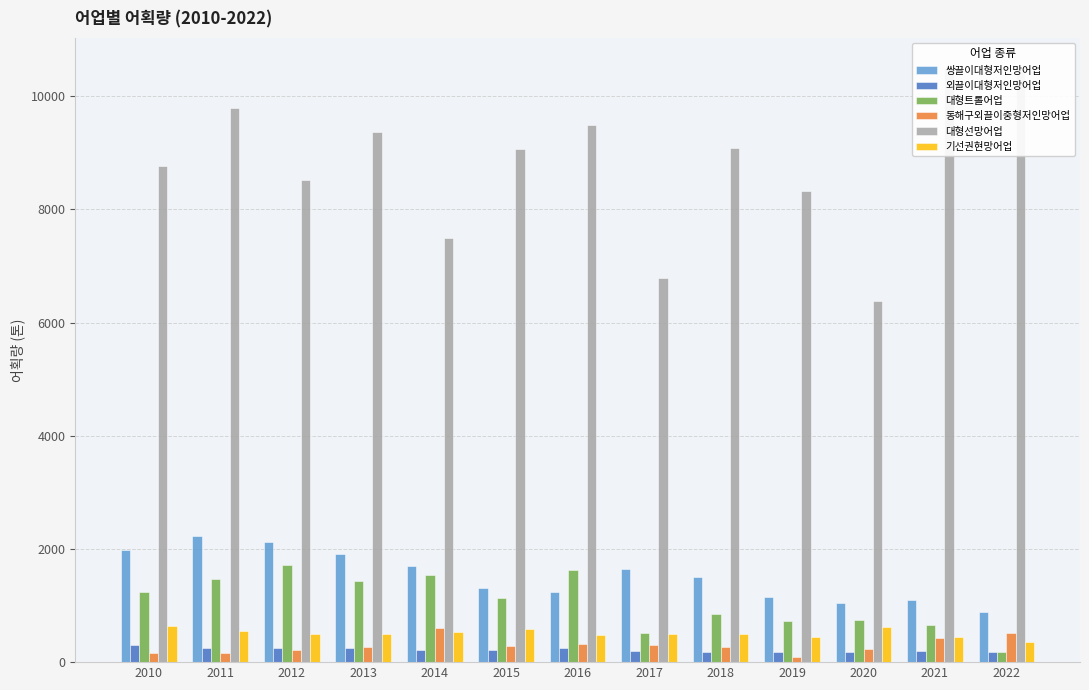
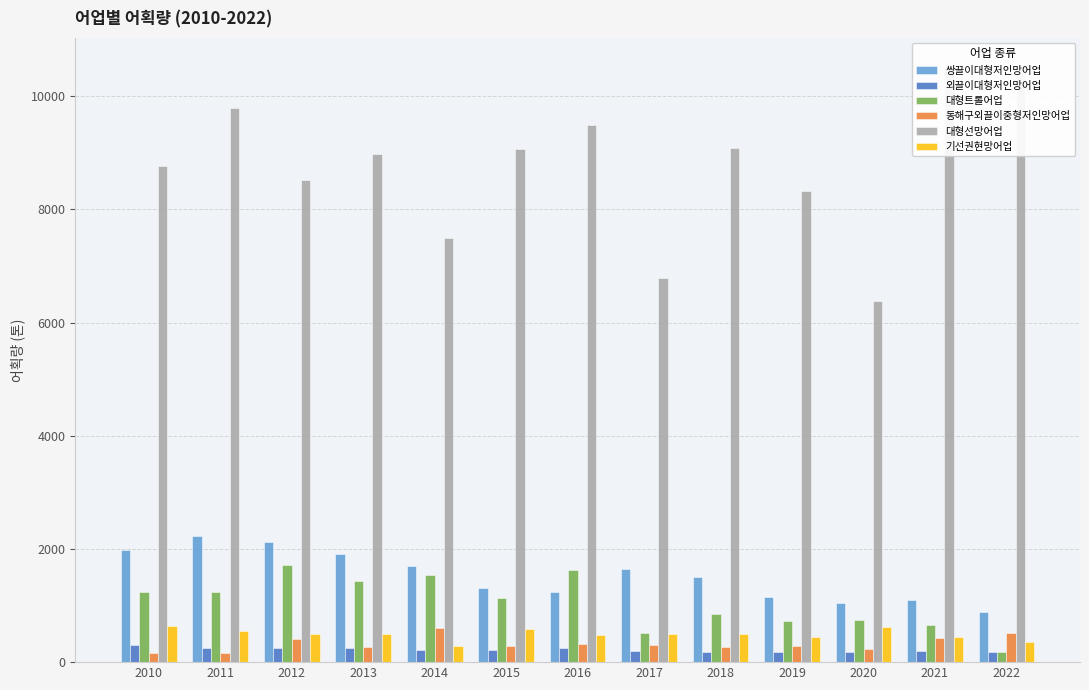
대형트롤어업, 2011: 1500 -> 1200
동해구외끌이중형저인망어업, 2012: 200 -> 400
대형선망어업, 2013: 9400 -> 9000
기선권현망어업, 2014: 500 -> 300
동해구외끌이중형저인망어업, 2019: 100 -> 300
